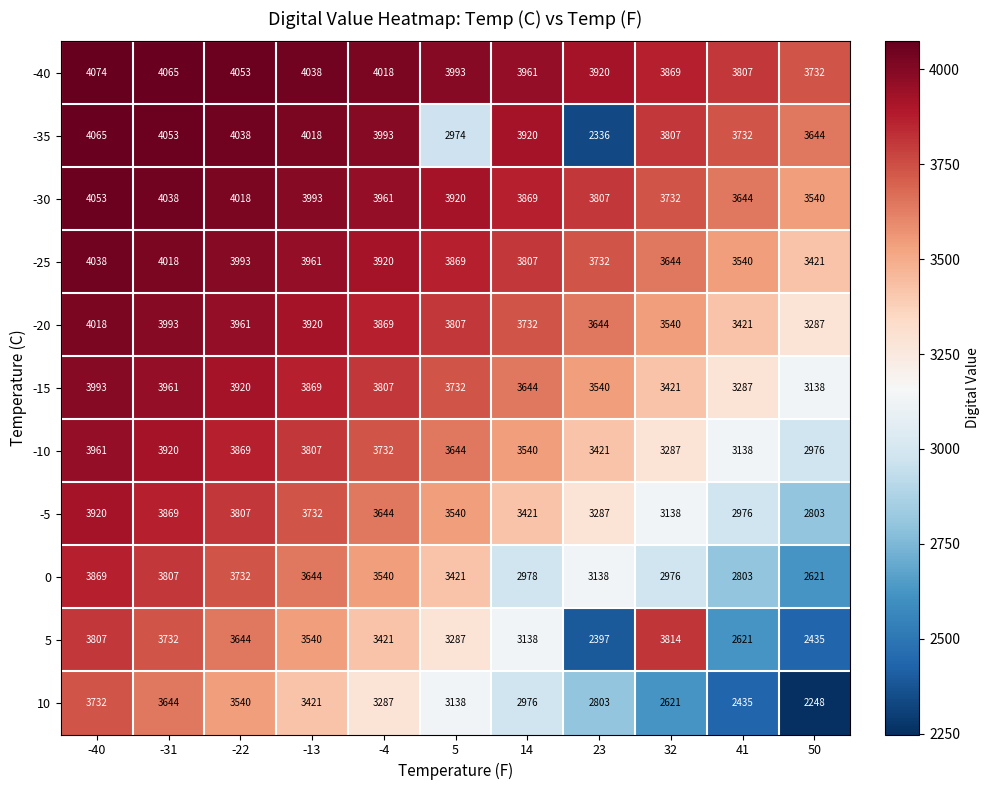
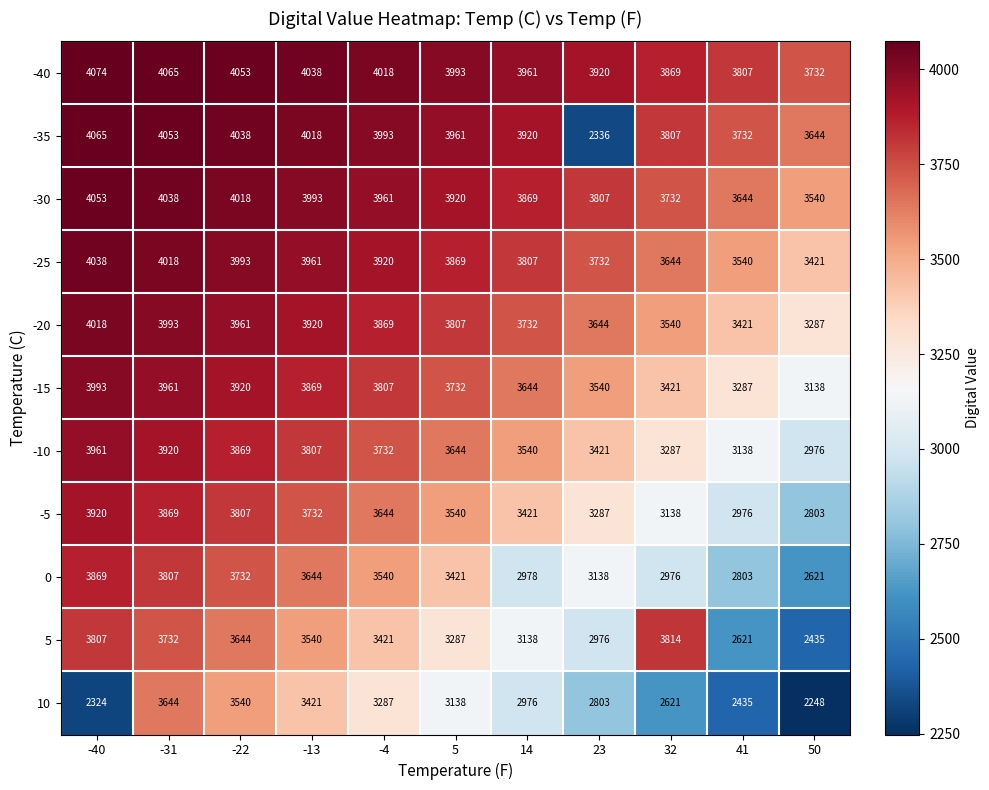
-35, 5: 2974 -> 3961
5, 23: 2397 -> 2976
10, -40: 3732 -> 2324
